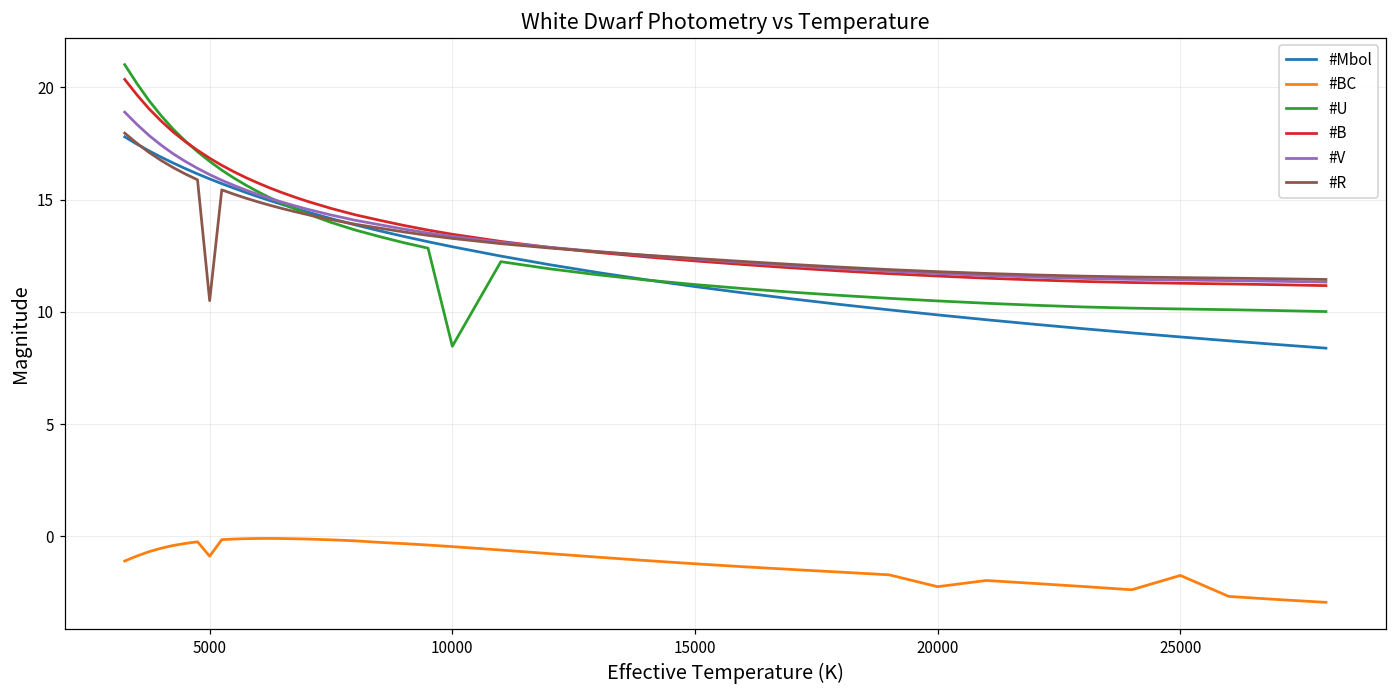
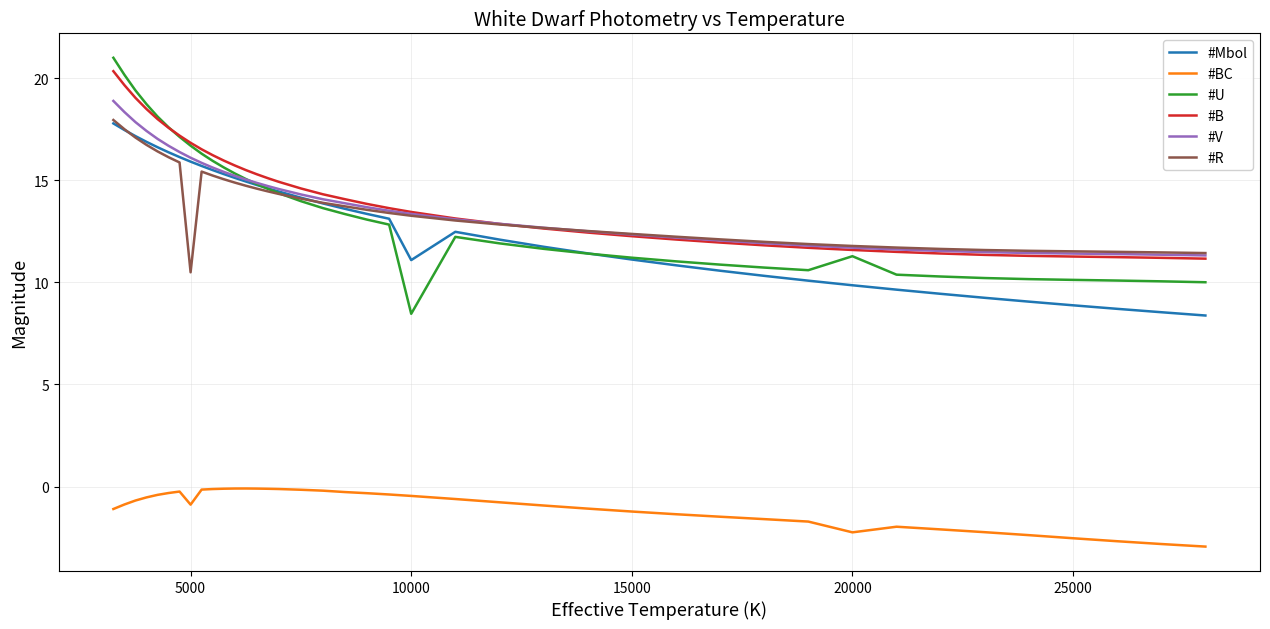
#Mbol, 10000: 12.9 -> 11.1
#U, 20000: 10.5 -> 11.3
#BC, 25000: -1.7 -> -2.5
